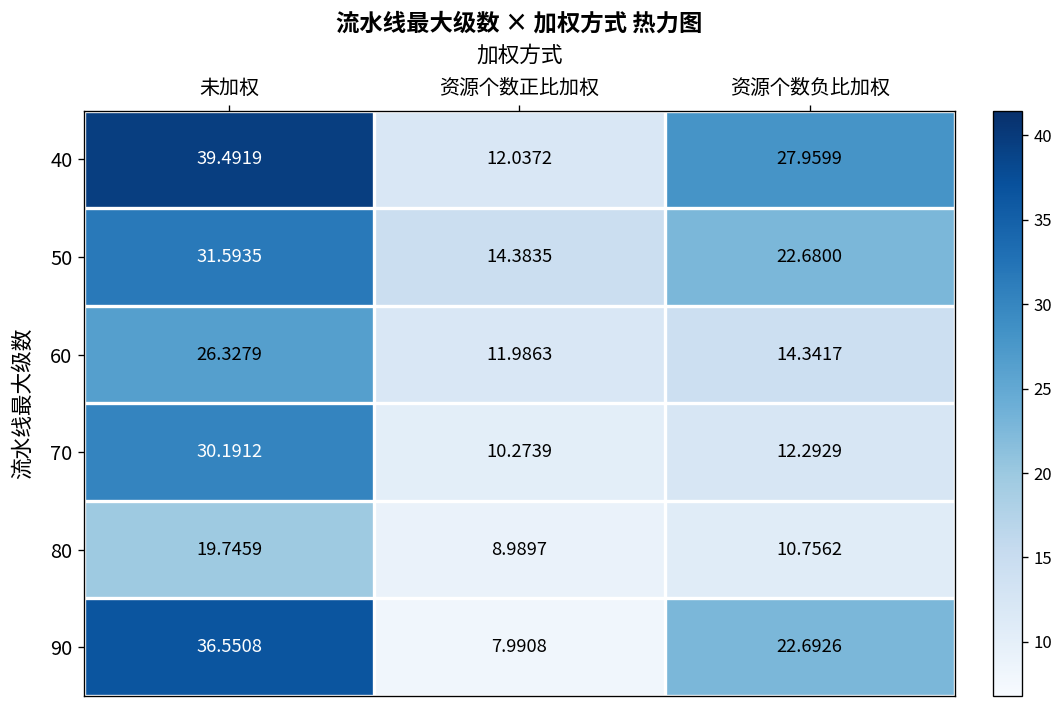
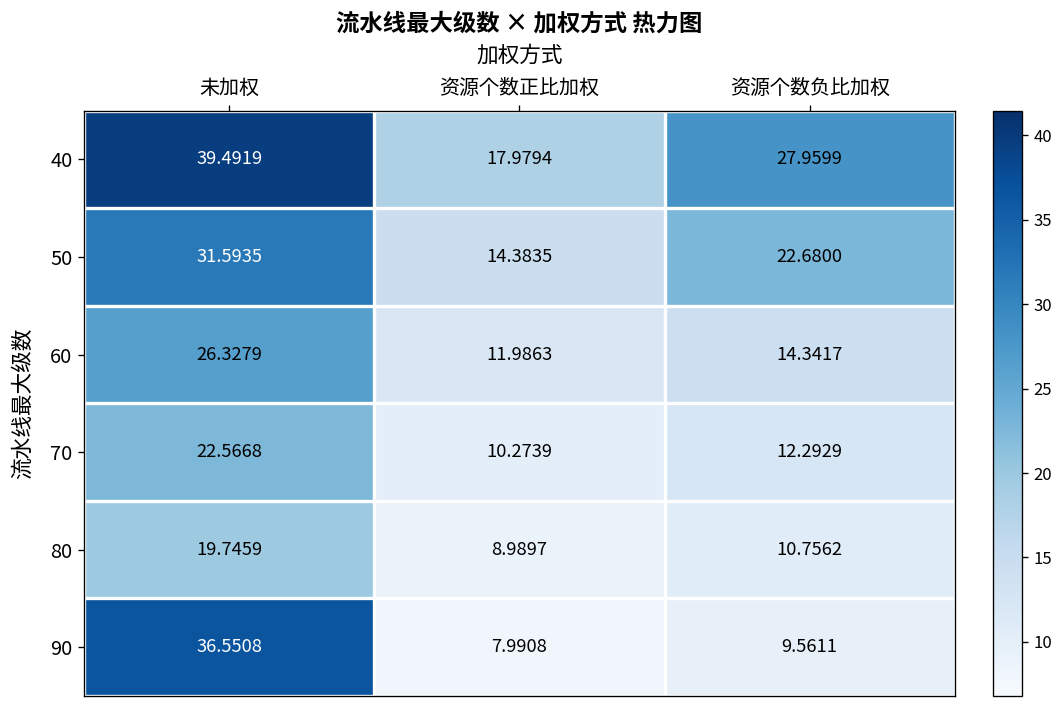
40, 资源个数正比加权: 12.0372 -> 17.9794
70, 未加权: 30.1912 -> 22.5668
90, 资源个数负比加权: 22.6926 -> 9.5611
